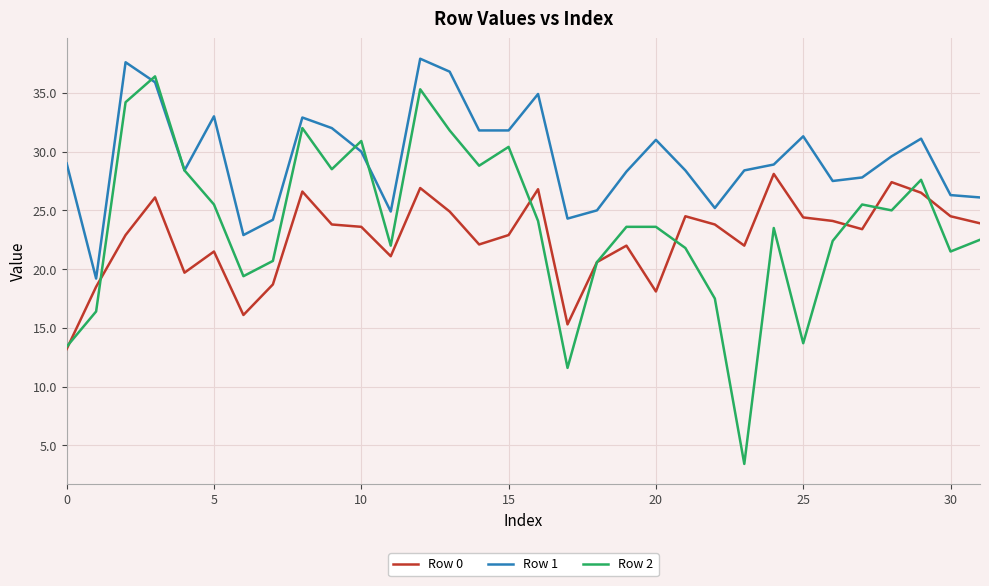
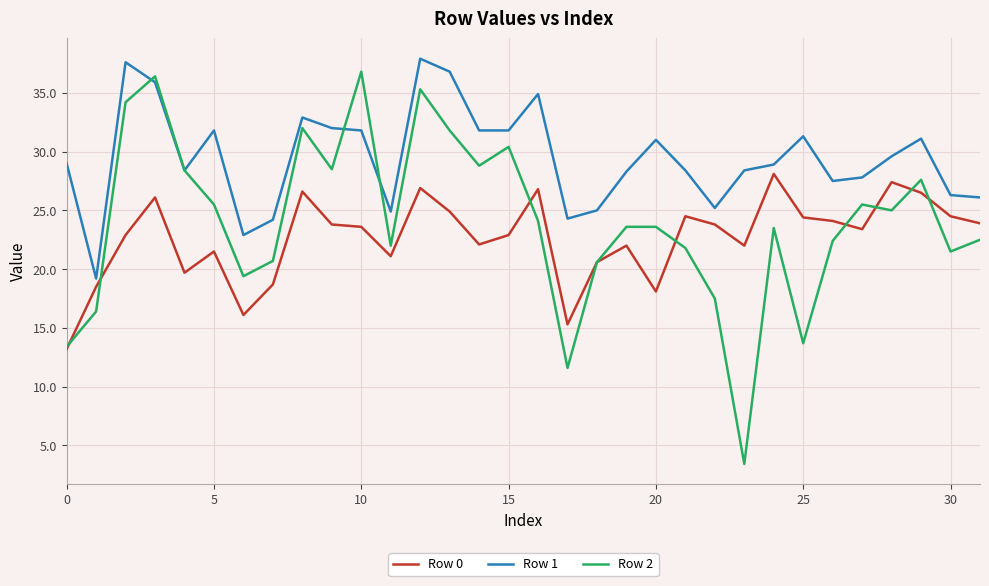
Row 1, 5: 33.0 -> 31.8
Row 1, 10: 30.0 -> 31.8
Row 2, 10: 30.9 -> 36.8
